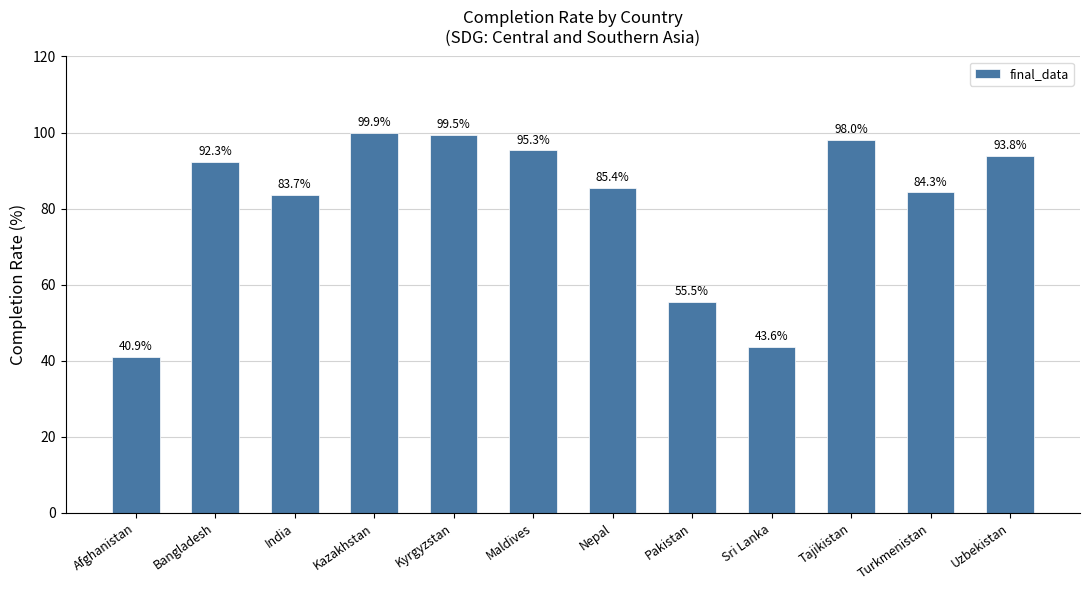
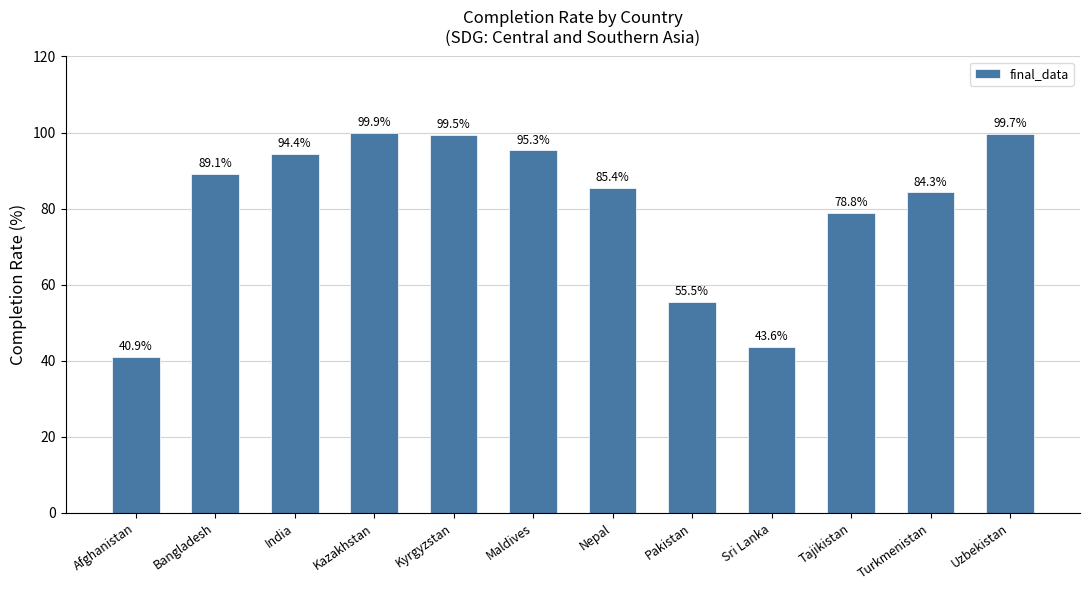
Bangladesh: 92.3% -> 89.1%
India: 83.7% -> 94.4%
Tajikistan: 98.0% -> 78.8%
Uzbekistan: 93.8% -> 99.7%
